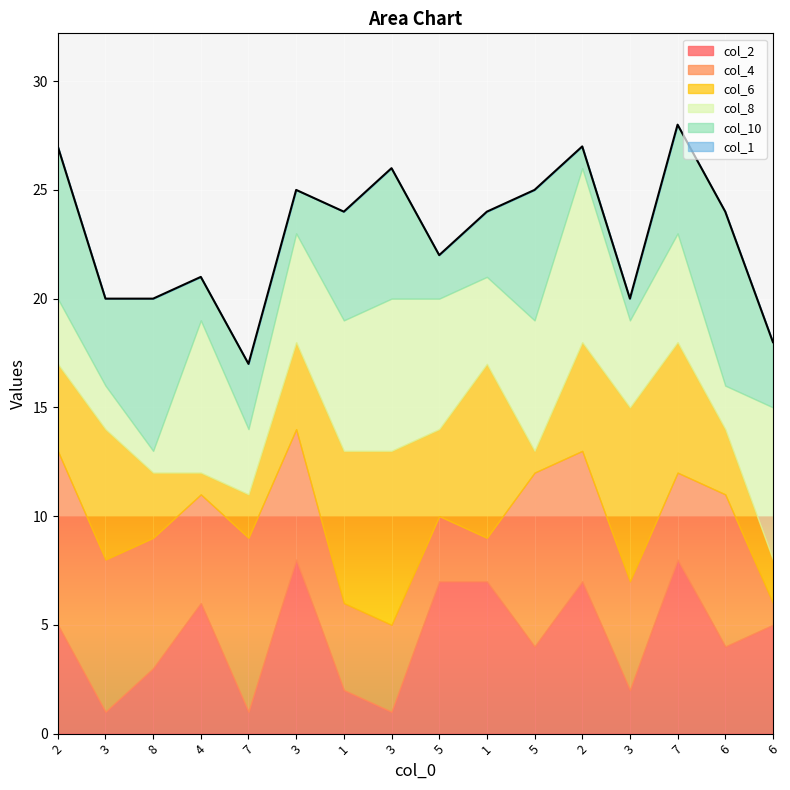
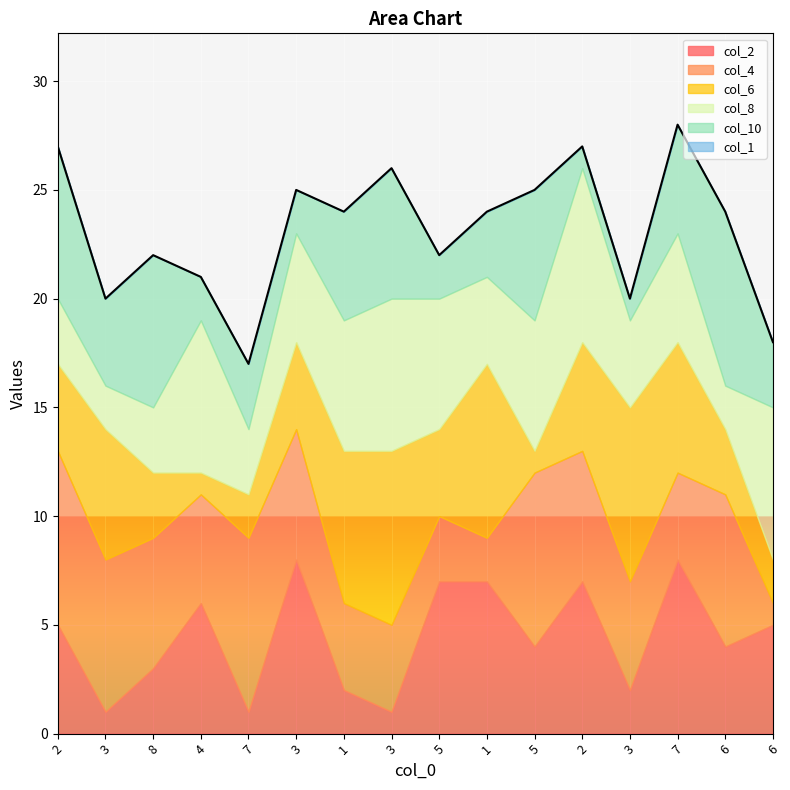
col_8, 8: 1 -> 3
